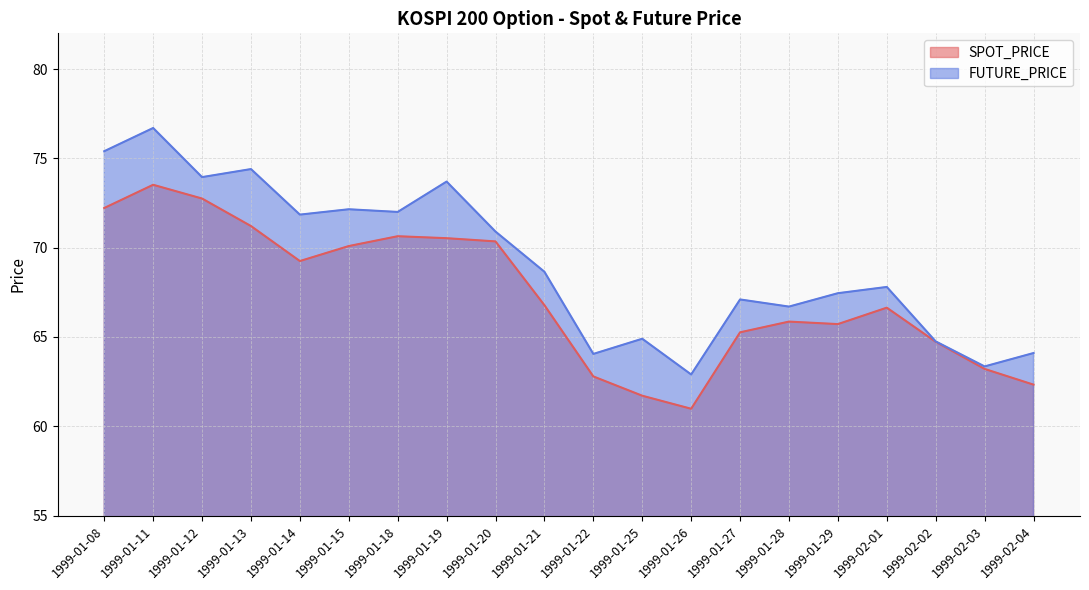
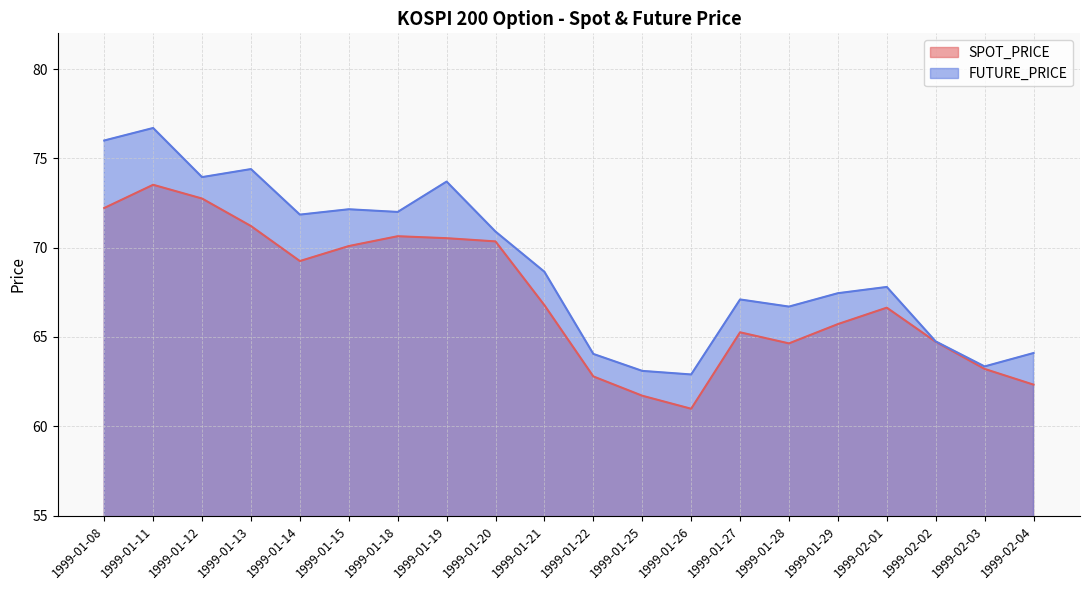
FUTURE_PRICE, 1999-01-08: 75.4 -> 76.0
FUTURE_PRICE, 1999-01-25: 64.9 -> 63.1
SPOT_PRICE, 1999-01-28: 65.9 -> 64.6
